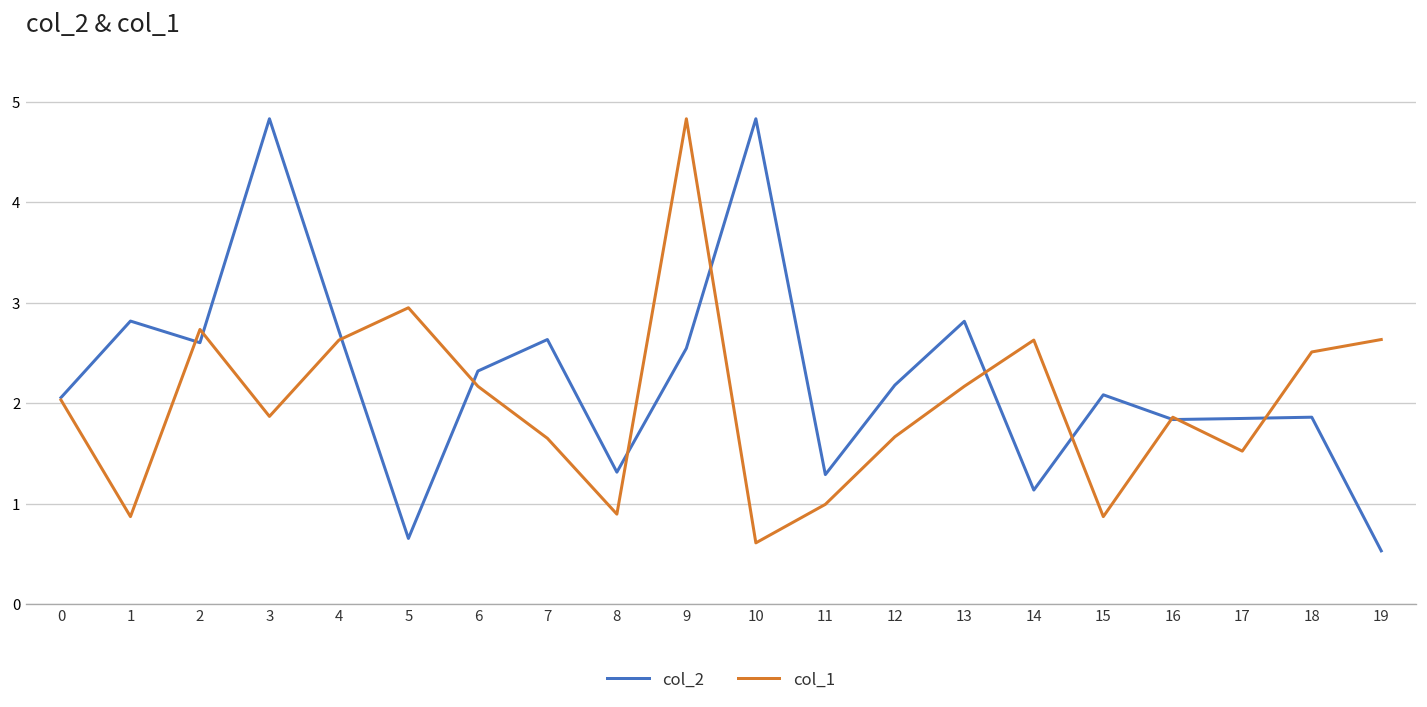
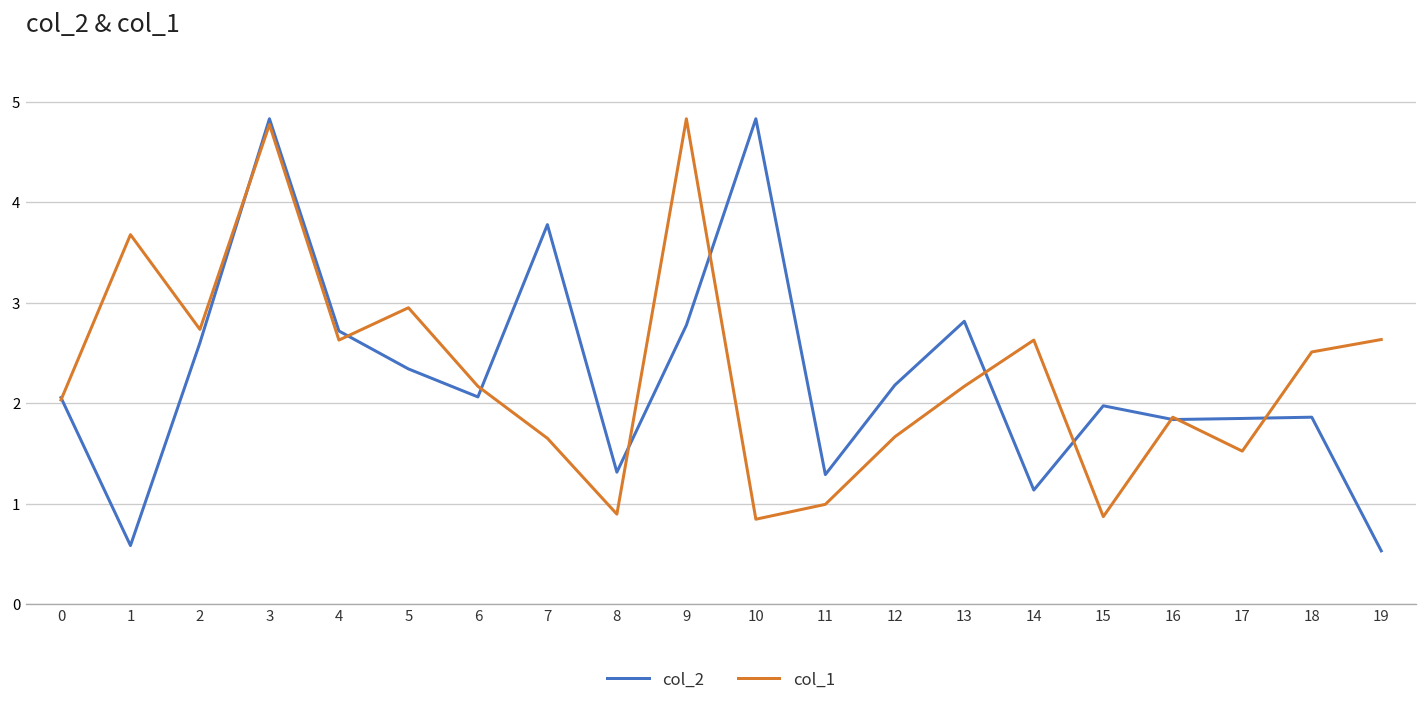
col_2, 1: 2.8 -> 0.6
col_1, 1: 0.9 -> 3.7
col_1, 3: 1.9 -> 4.8
col_2, 5: 0.7 -> 2.3
col_2, 6: 2.3 -> 2.1
col_2, 7: 2.6 -> 3.8
col_2, 9: 2.5 -> 2.8
col_1, 10: 0.6 -> 0.8
col_2, 15: 2.1 -> 2.0
